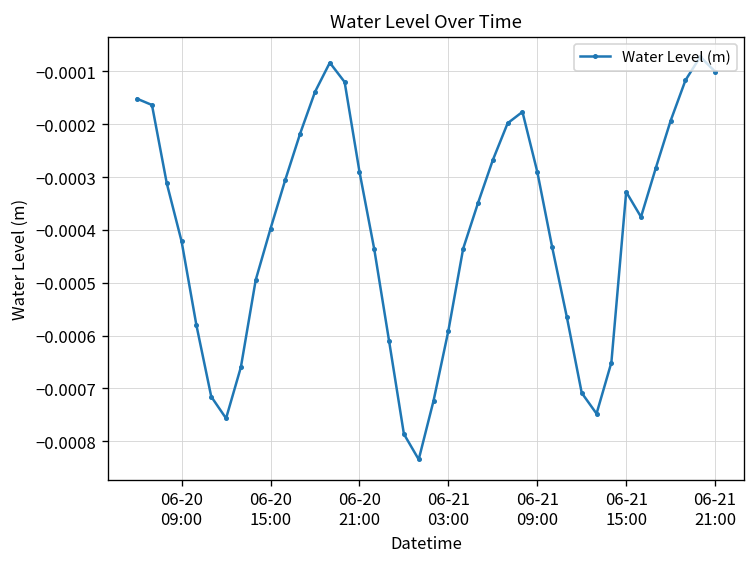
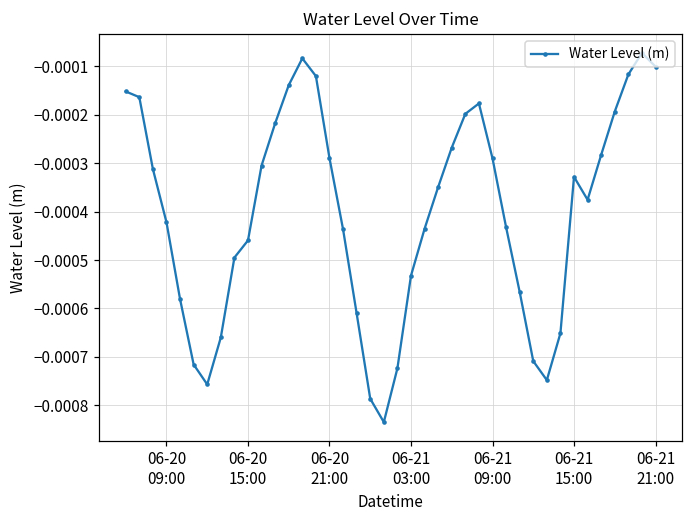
06-20 15:00: -0.00040 -> -0.00046
06-21 03:00: -0.00059 -> -0.00053
